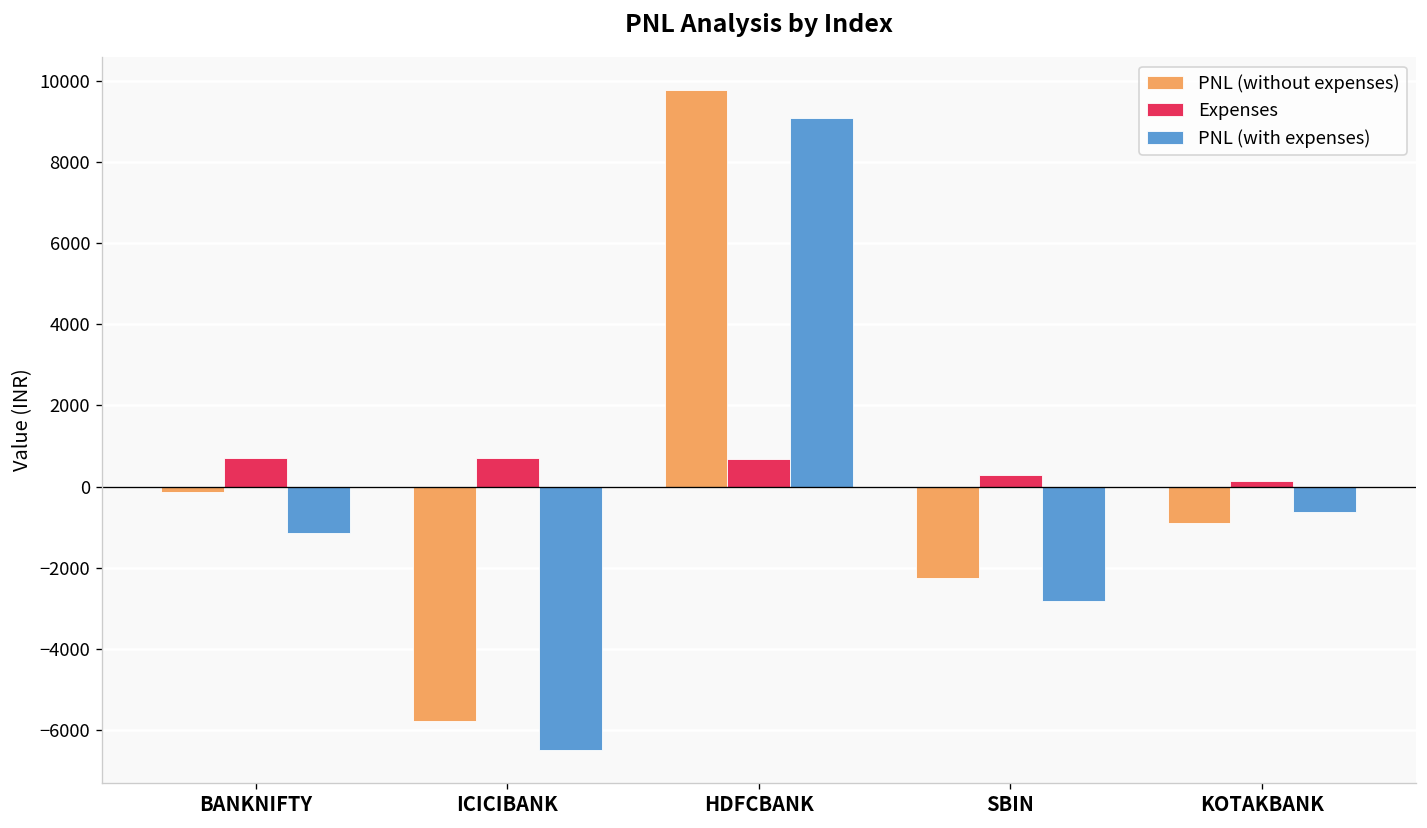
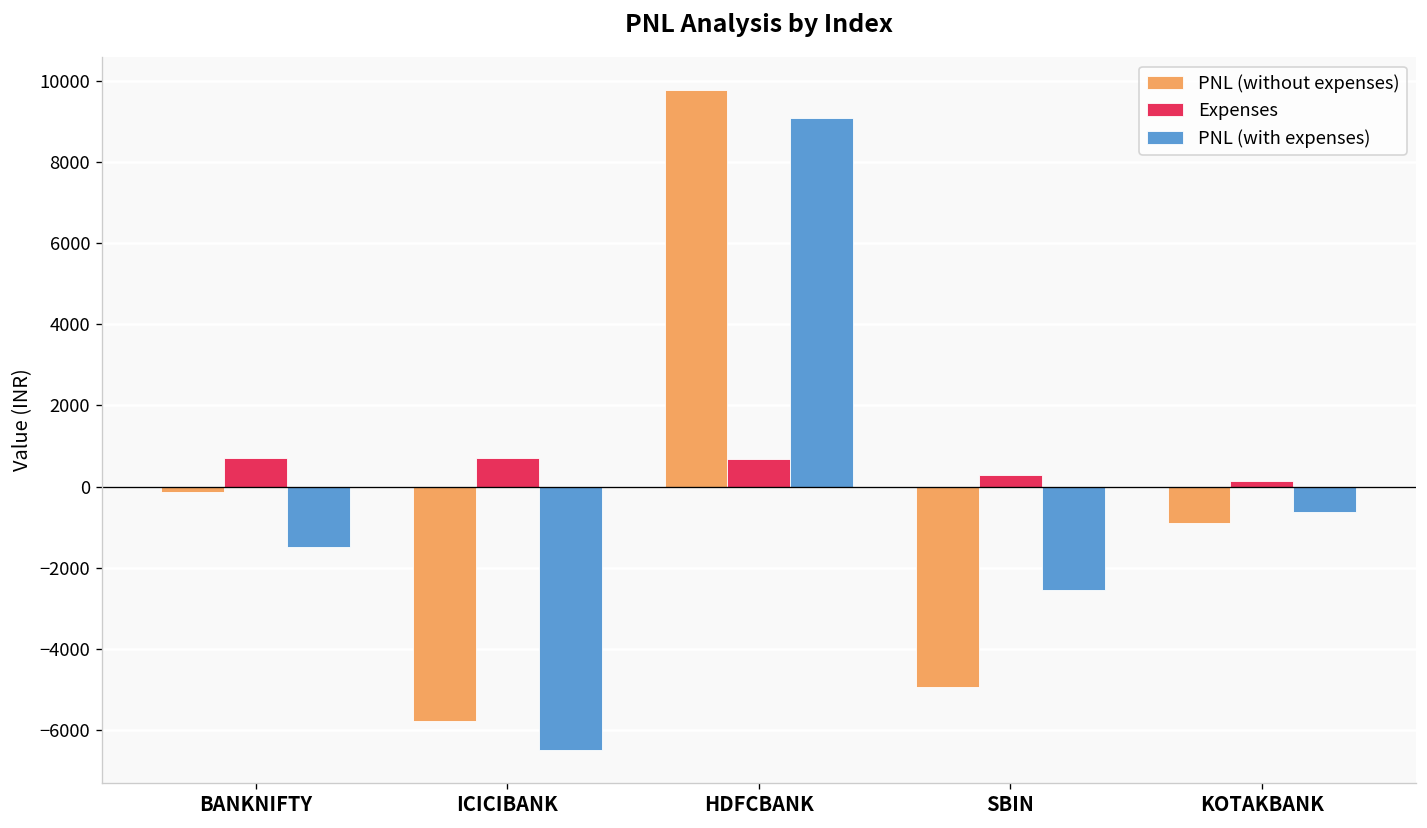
PNL (with expenses), BANKNIFTY: -1200 -> -1500
PNL (without expenses), SBIN: -2200 -> -4900
PNL (with expenses), SBIN: -2800 -> -2500
